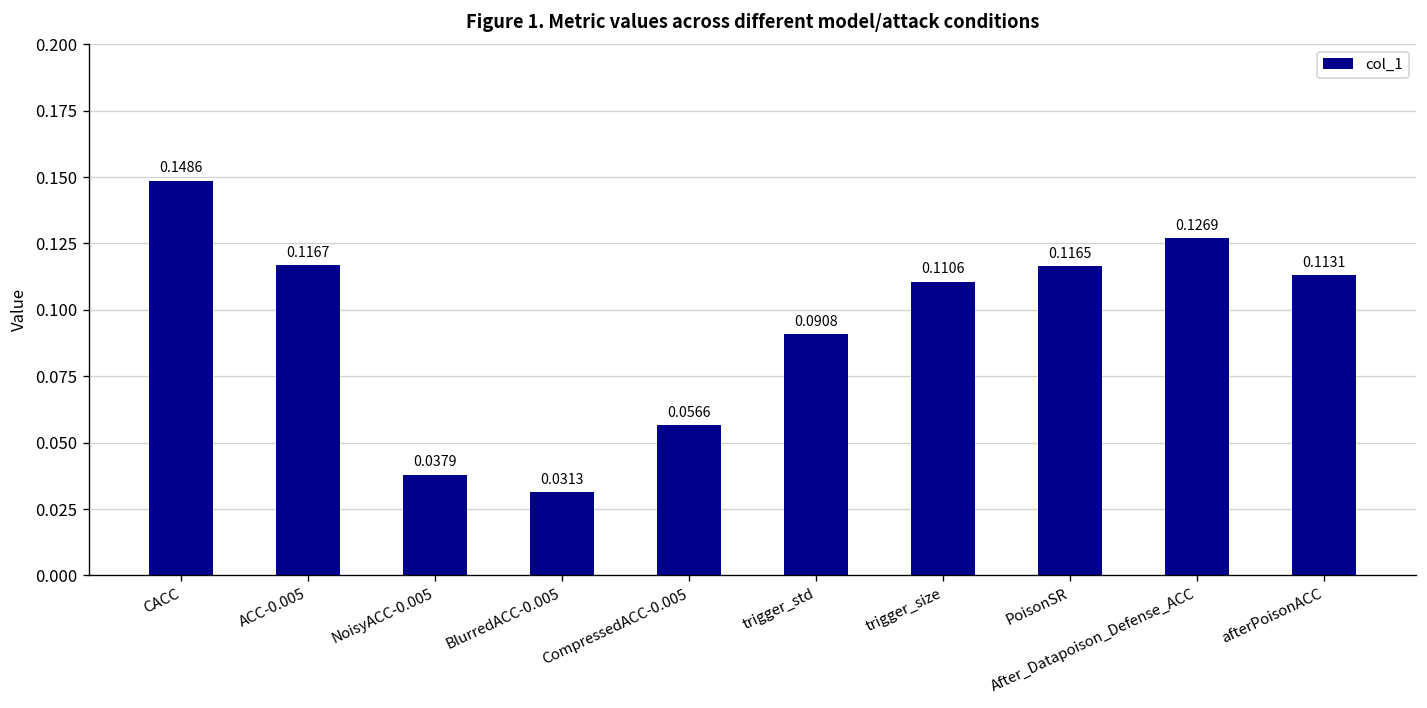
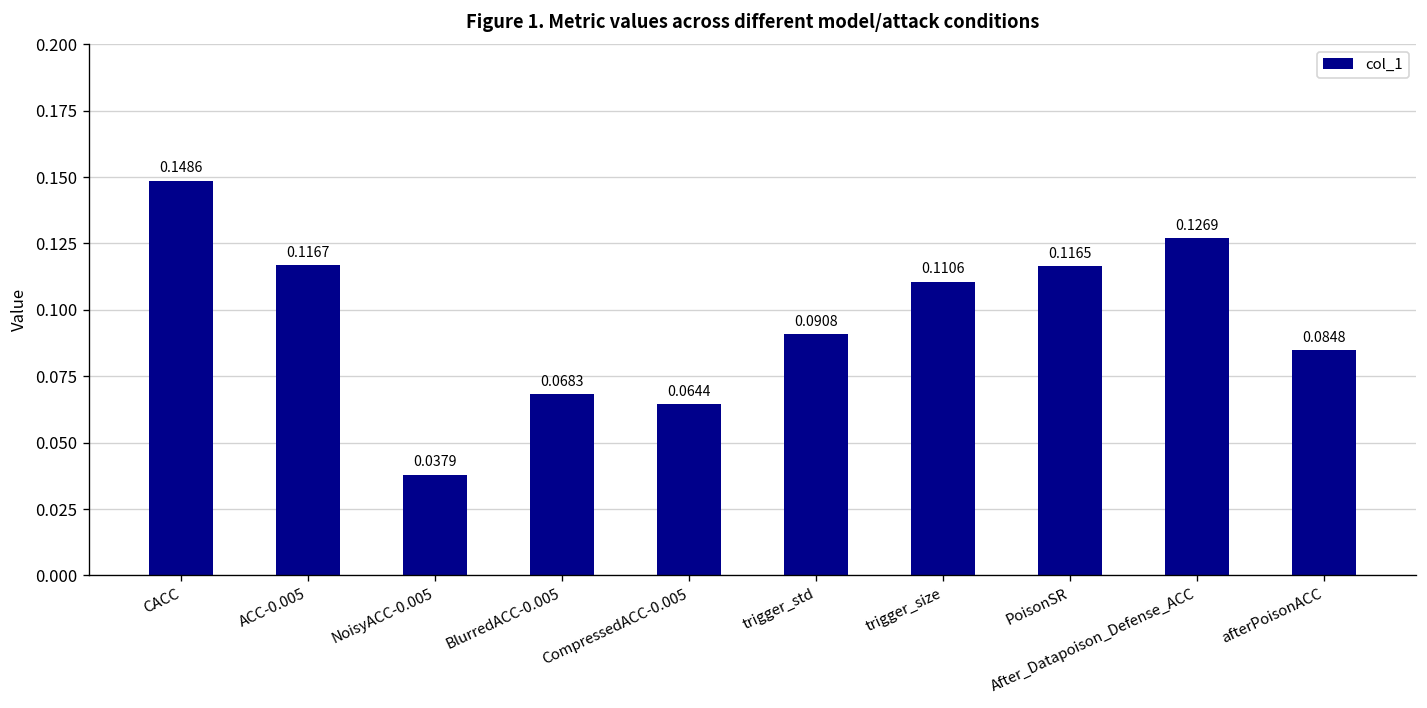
BlurredACC-0.005: 0.0313 -> 0.0683
CompressedACC-0.005: 0.0566 -> 0.0644
afterPoisonACC: 0.1131 -> 0.0848
